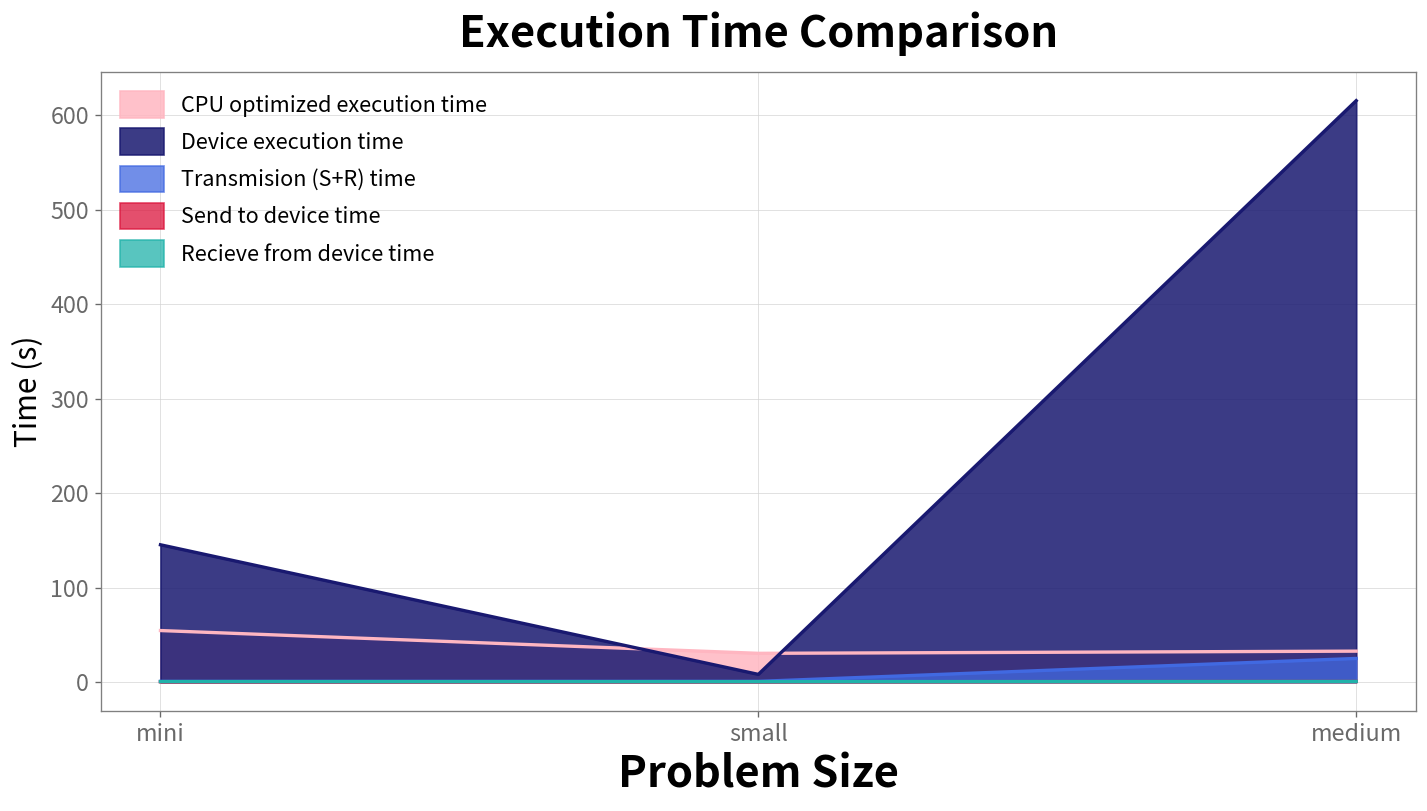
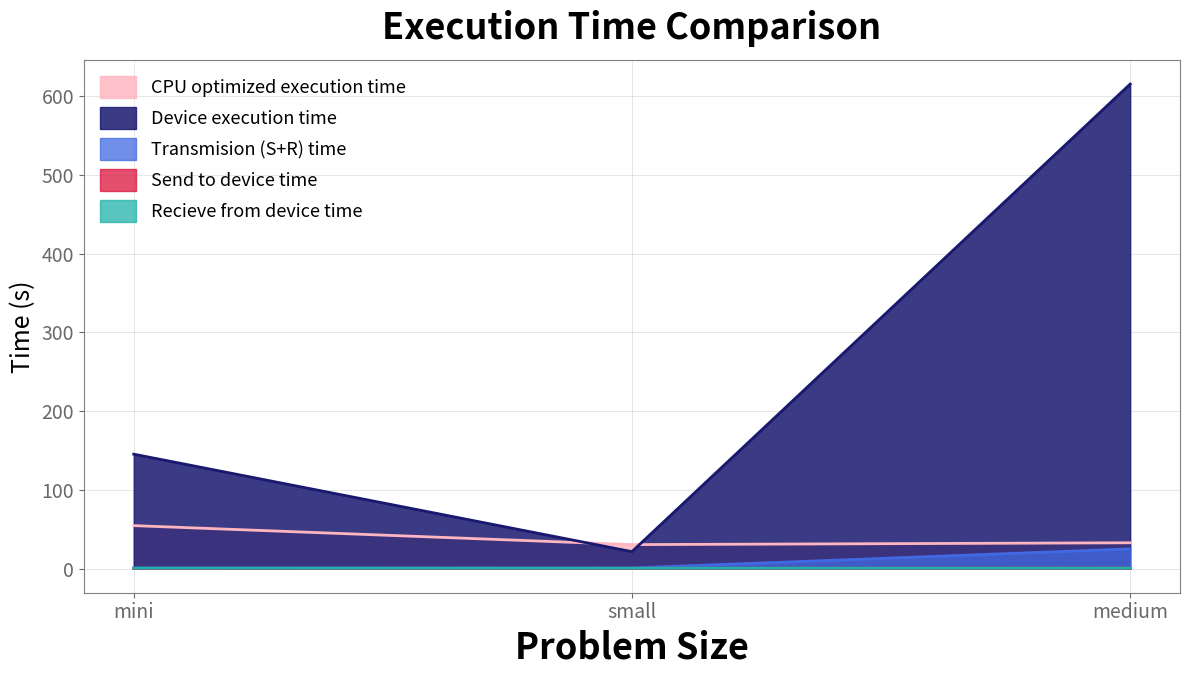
Device execution time, small: 10 -> 20
